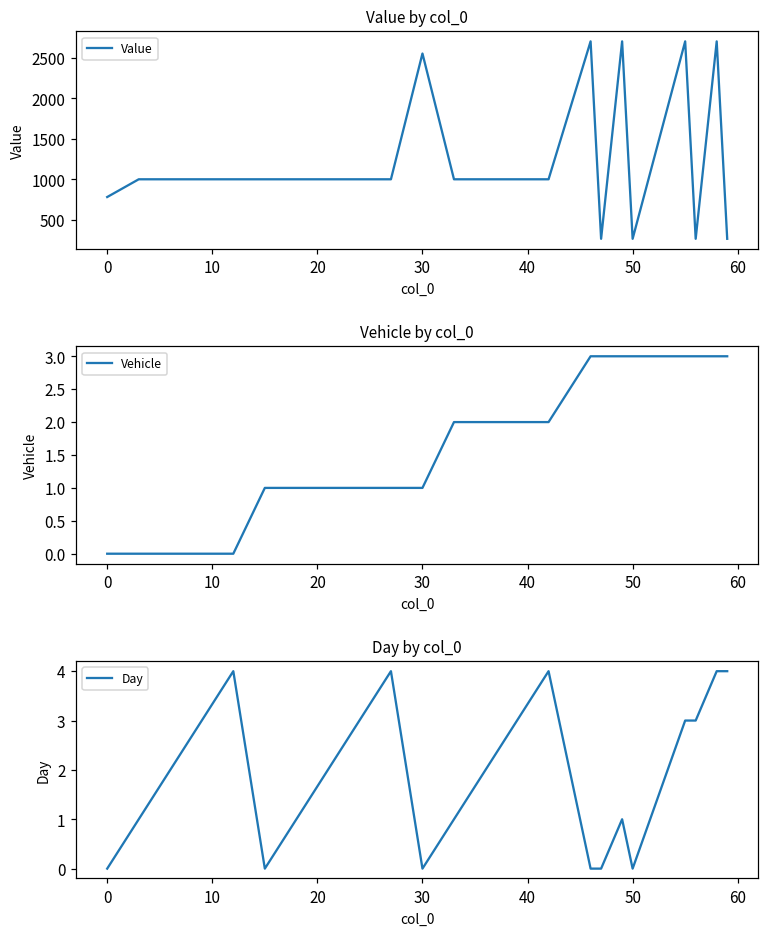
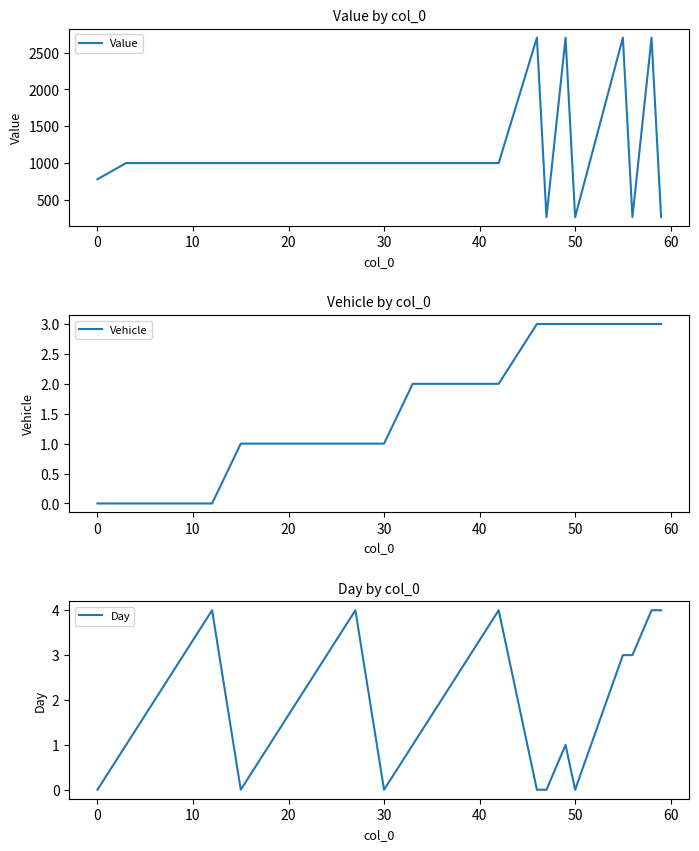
Value by col_0, 30: 2600 -> 1000
